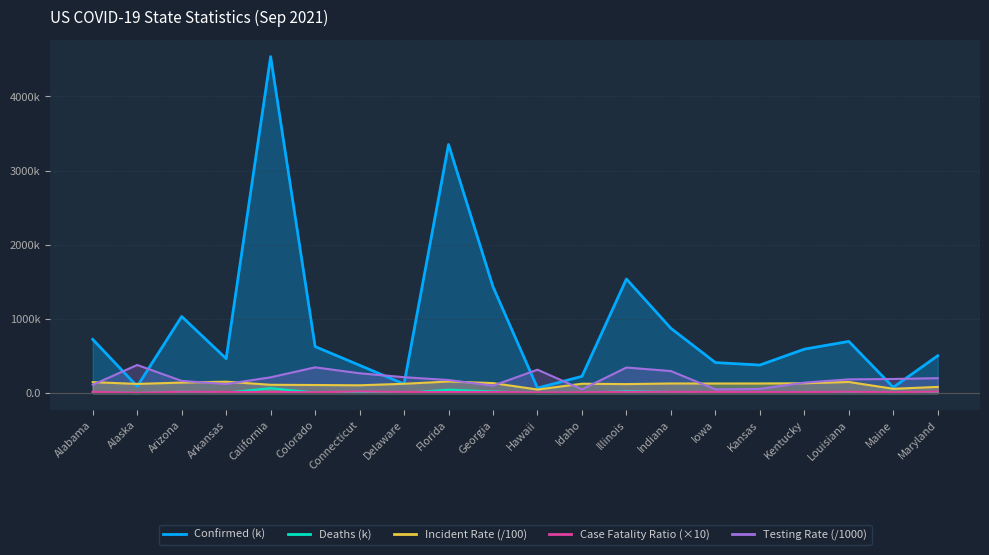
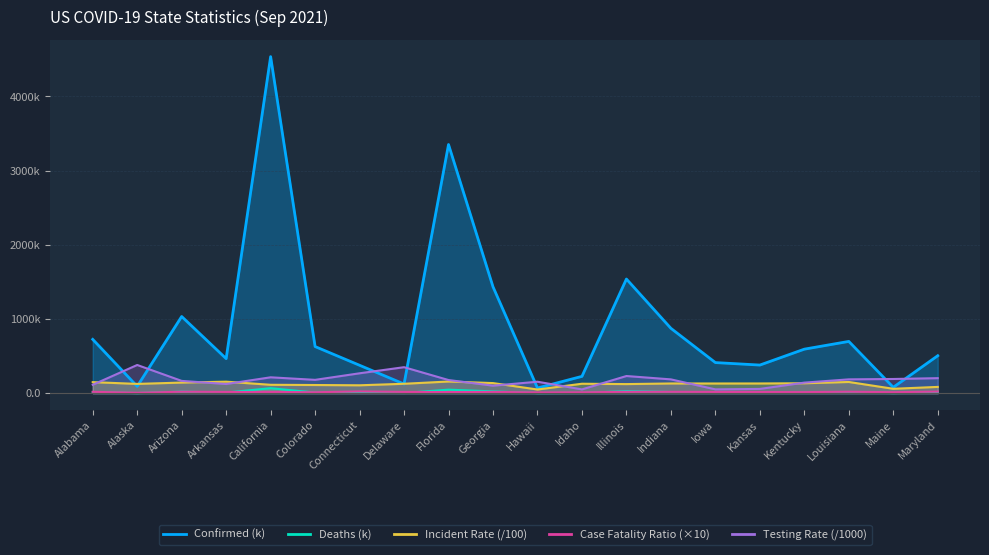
Testing Rate (/1000), Colorado: 300000 -> 200000
Testing Rate (/1000), Delaware: 200000 -> 300000
Testing Rate (/1000), Hawaii: 300000 -> 200000
Testing Rate (/1000), Illinois: 300000 -> 200000
Testing Rate (/1000), Indiana: 300000 -> 200000
